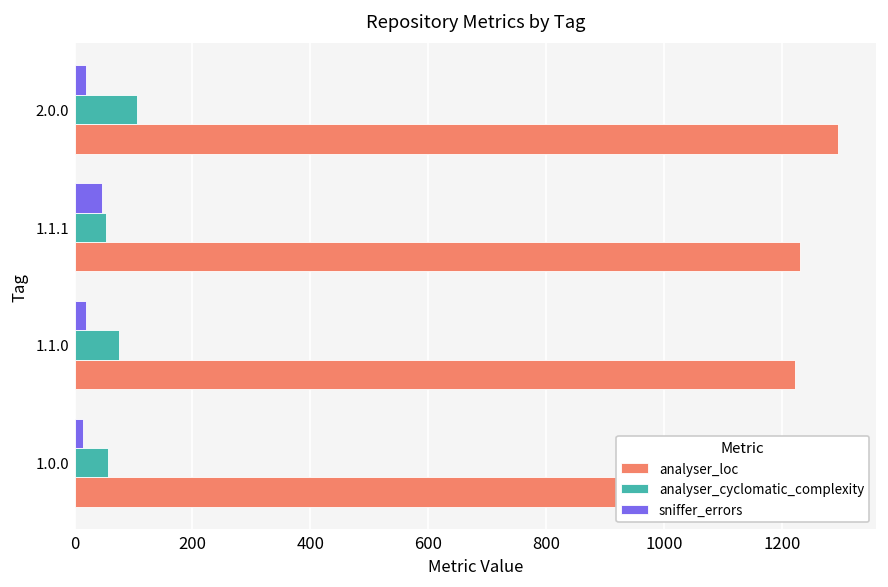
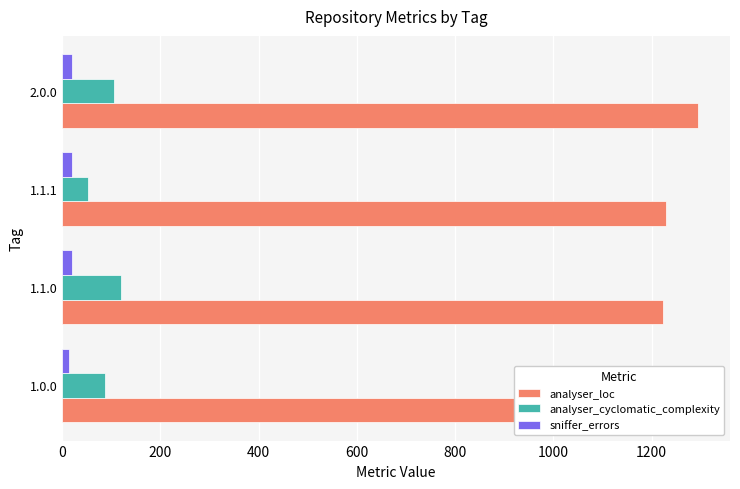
sniffer_errors, 1.1.1: 50 -> 20
analyser_cyclomatic_complexity, 1.1.0: 80 -> 120
analyser_cyclomatic_complexity, 1.0.0: 60 -> 90
